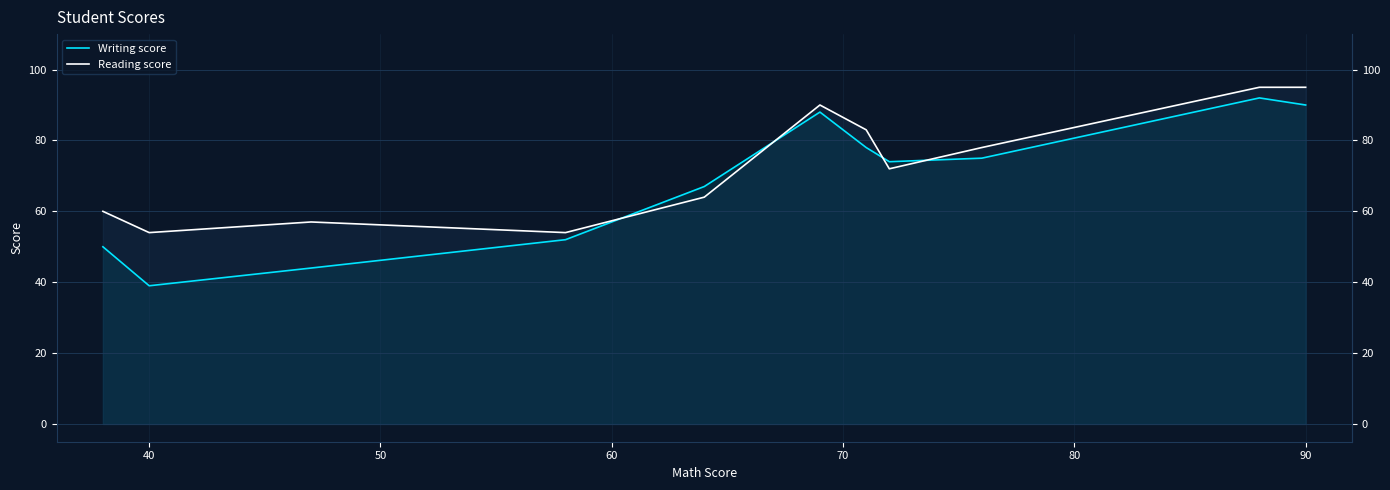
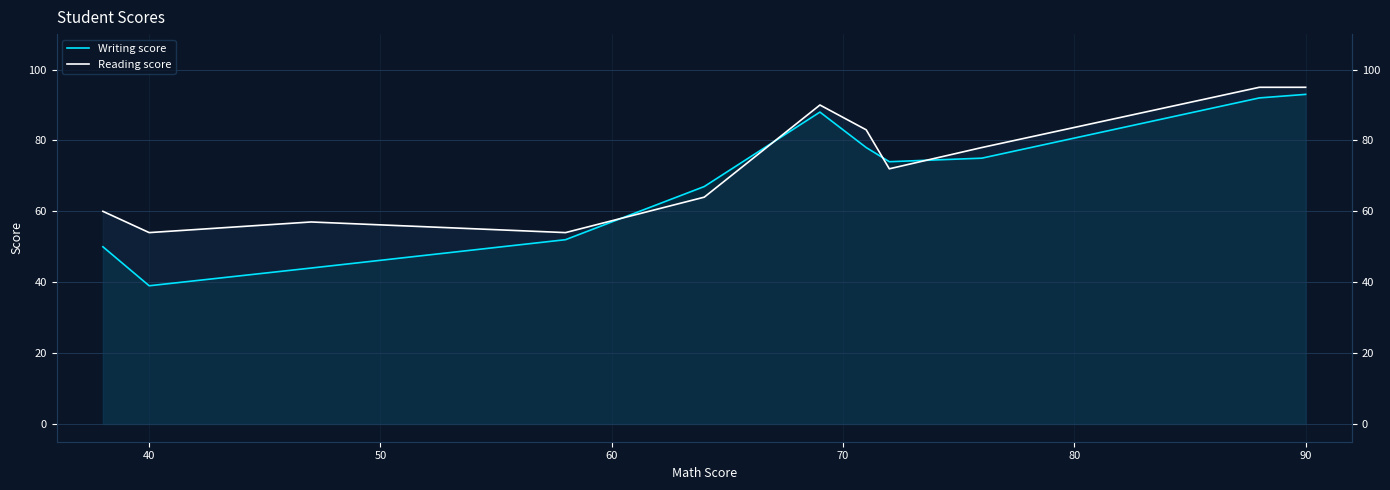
Writing score, 90: 90 -> 93
